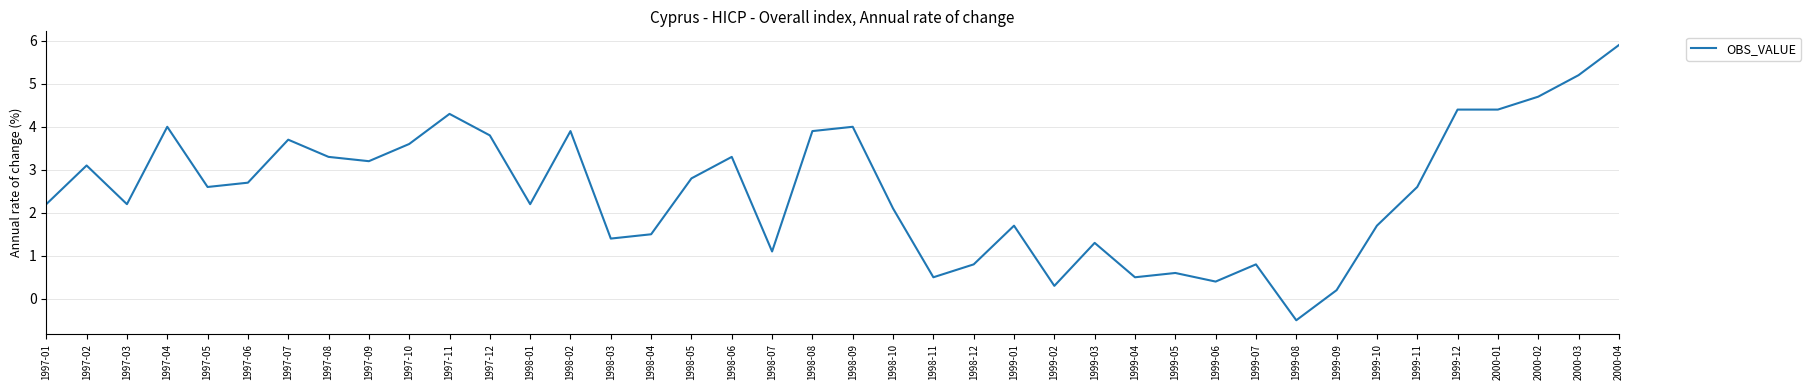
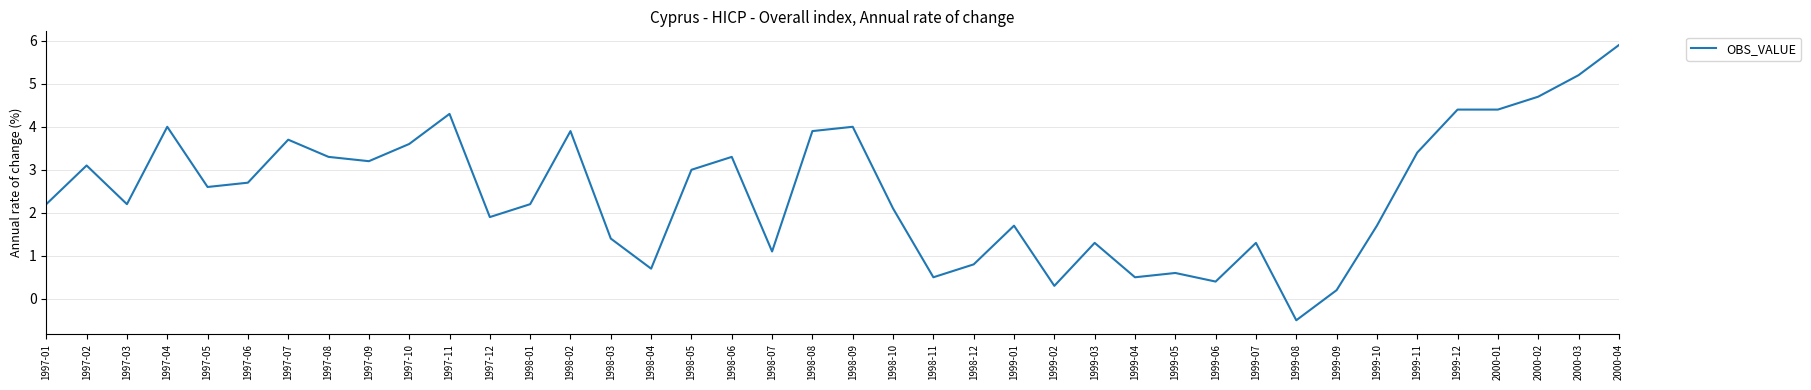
1997-12: 3.8 -> 1.9
1998-04: 1.5 -> 0.7
1998-05: 2.8 -> 3.0
1999-07: 0.8 -> 1.3
1999-11: 2.6 -> 3.4
